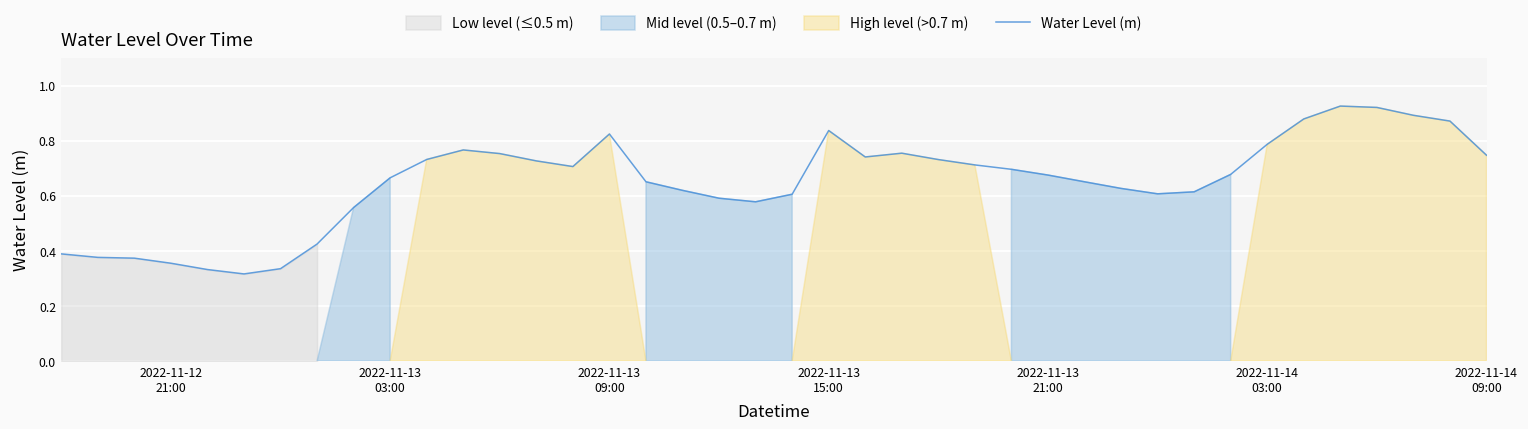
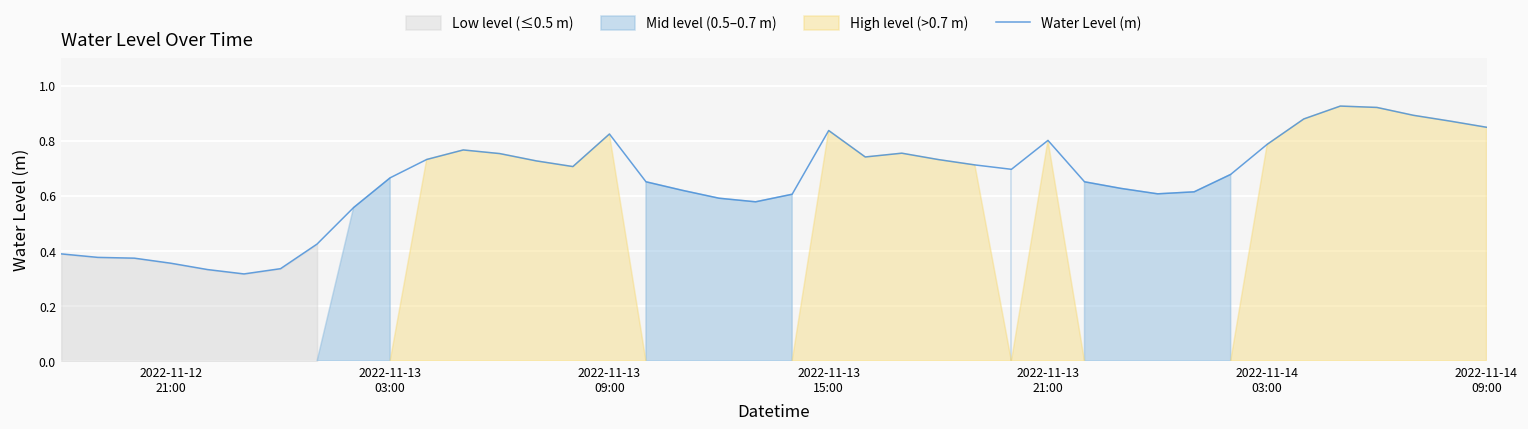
Water Level (m), 2022-11-13 21:00: 0.68 -> 0.80
Water Level (m), 2022-11-14 09:00: 0.75 -> 0.85
